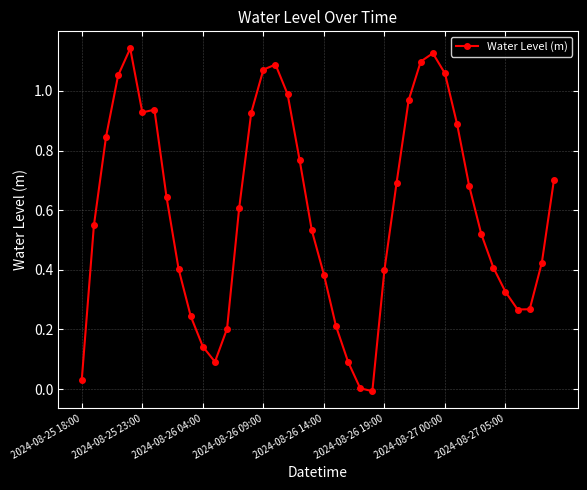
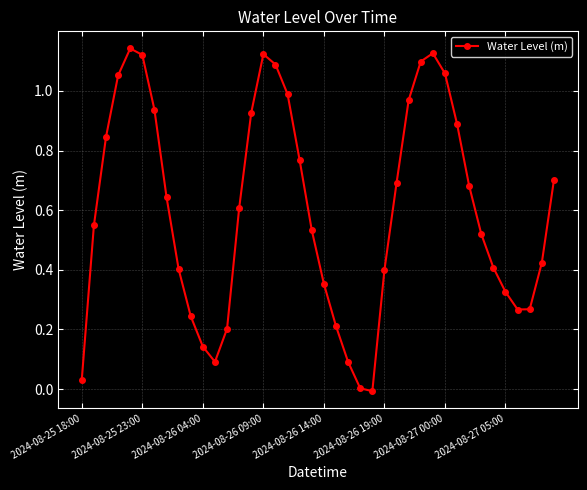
2024-08-25 23:00: 0.93 -> 1.12
2024-08-26 09:00: 1.07 -> 1.12
2024-08-26 14:00: 0.38 -> 0.35
